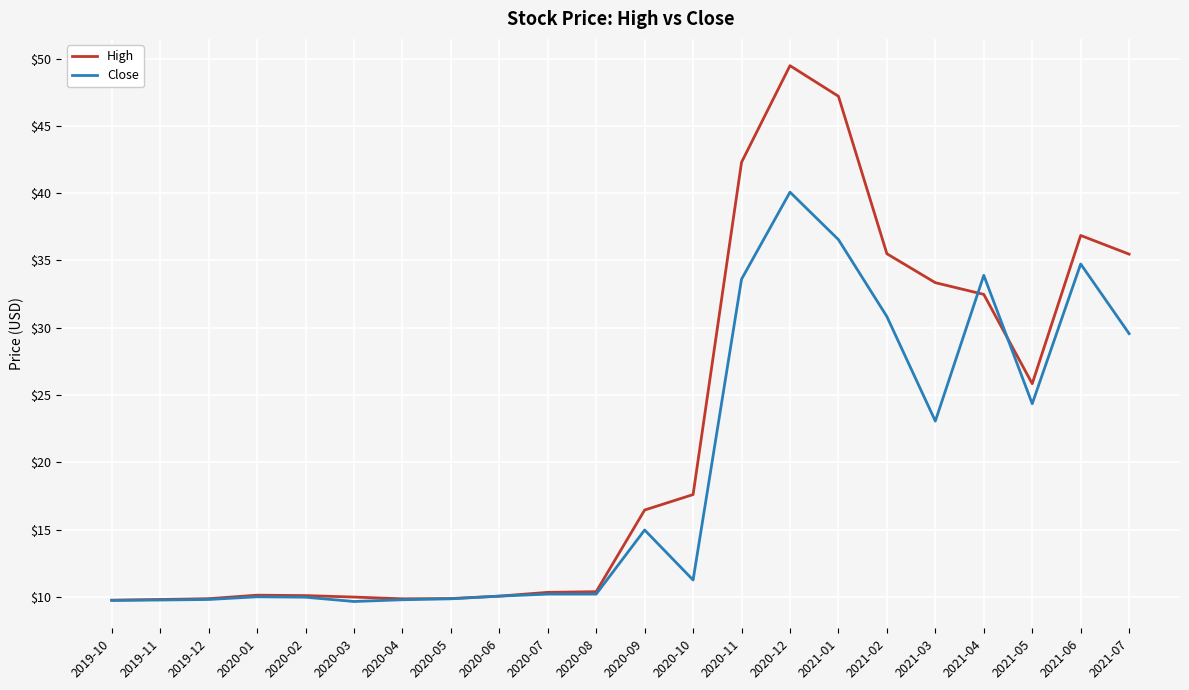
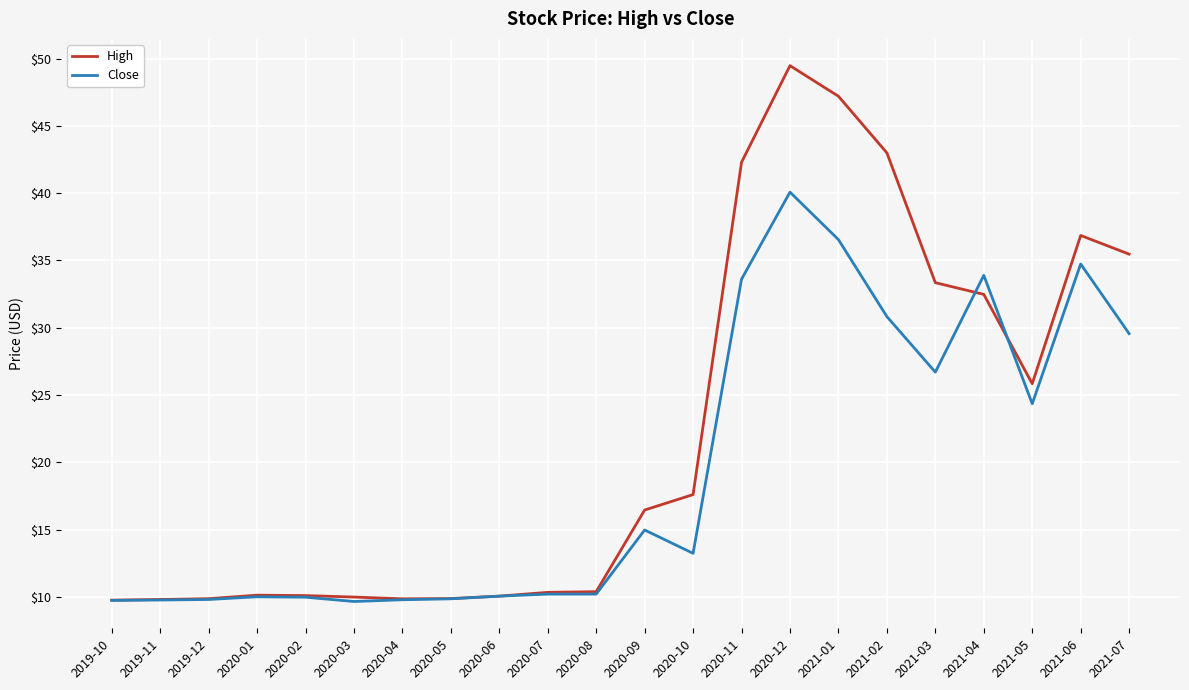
Close, 2020-10: $11.2 -> $13.2
High, 2021-02: $35.5 -> $43.0
Close, 2021-03: $23.1 -> $26.7
